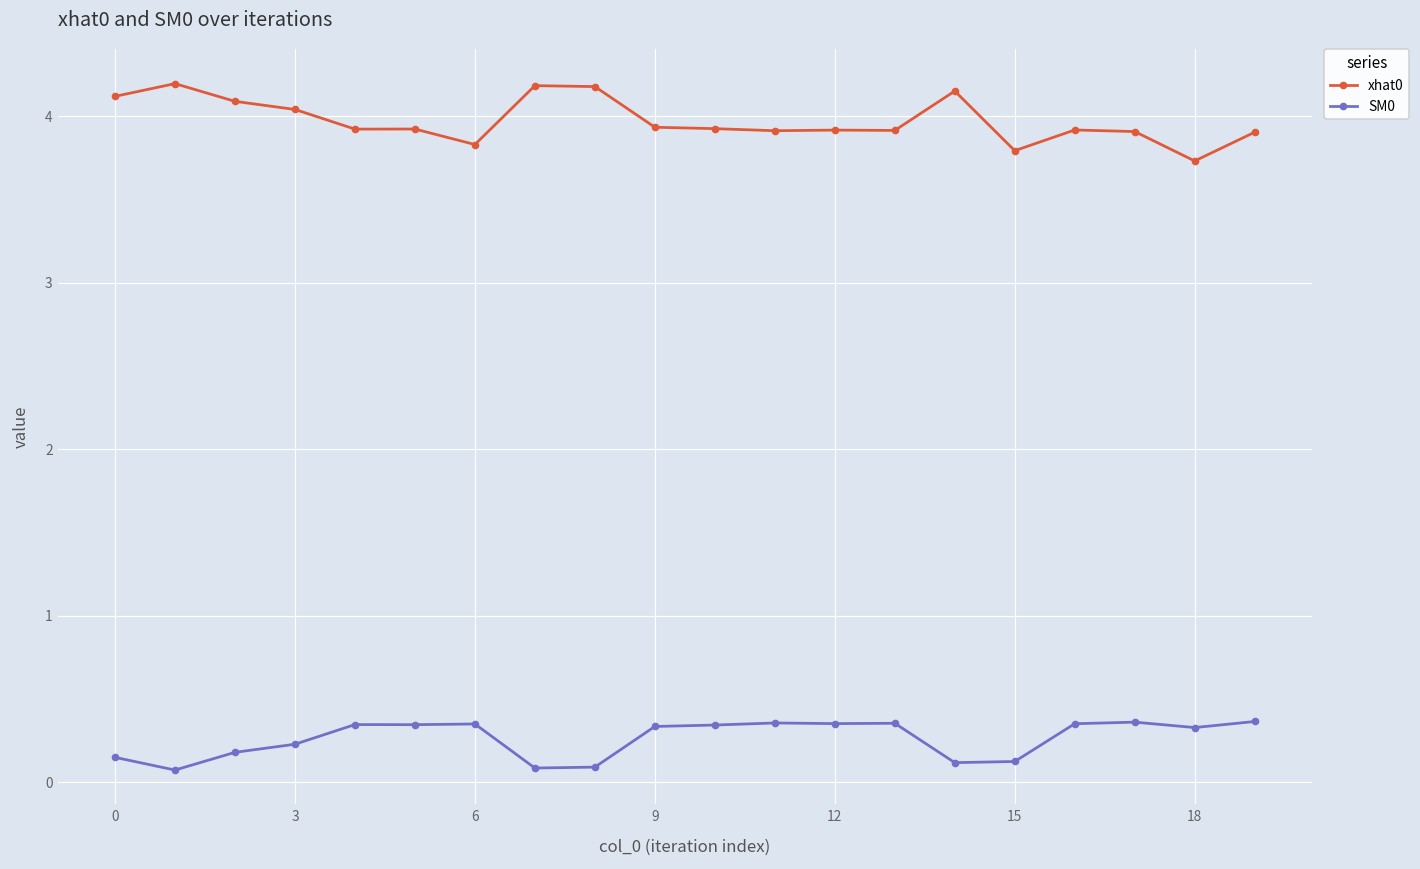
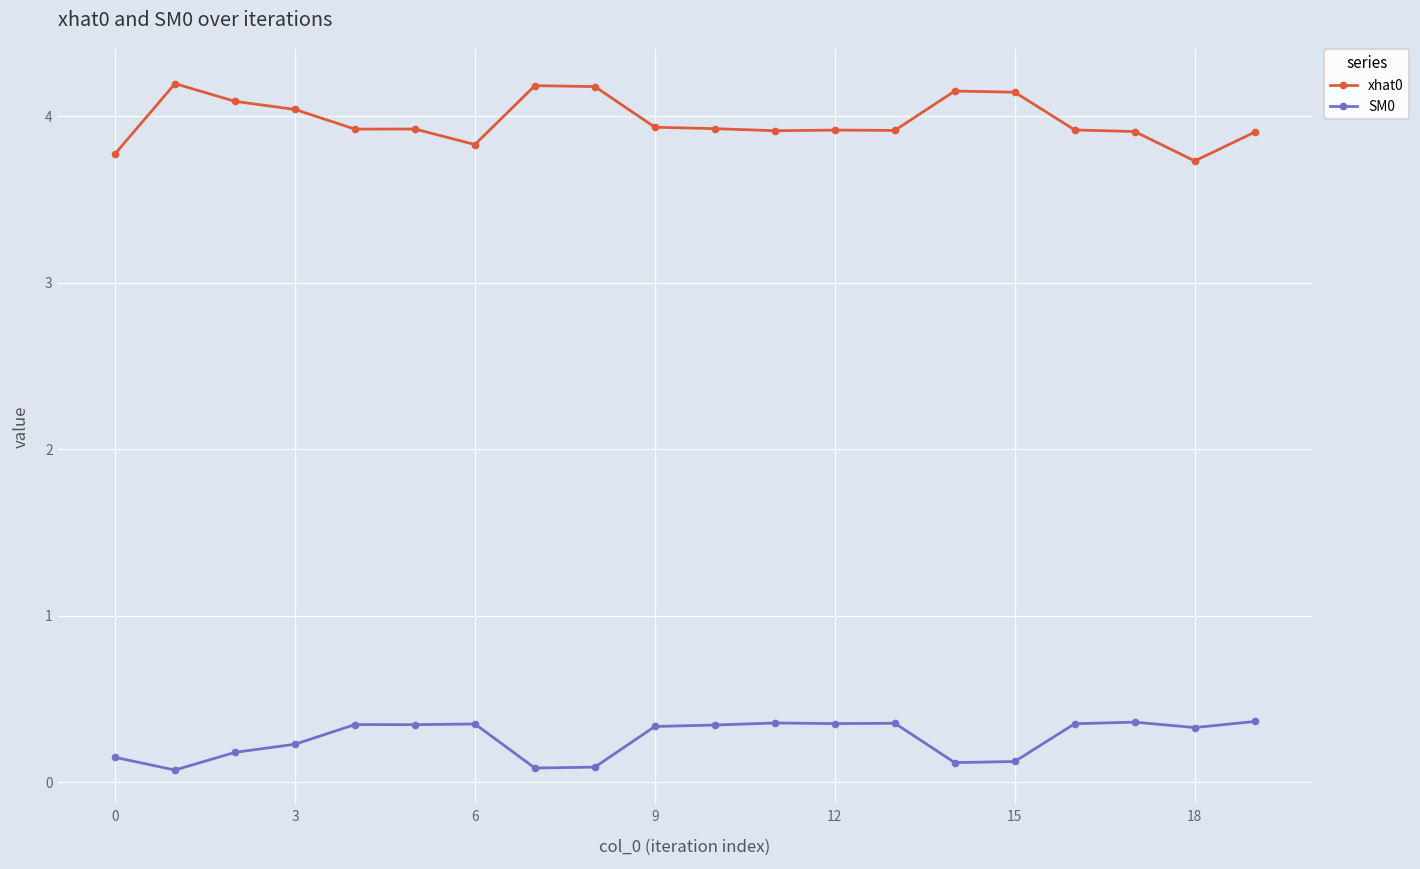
xhat0, 0: 4.12 -> 3.78
xhat0, 15: 3.79 -> 4.15
